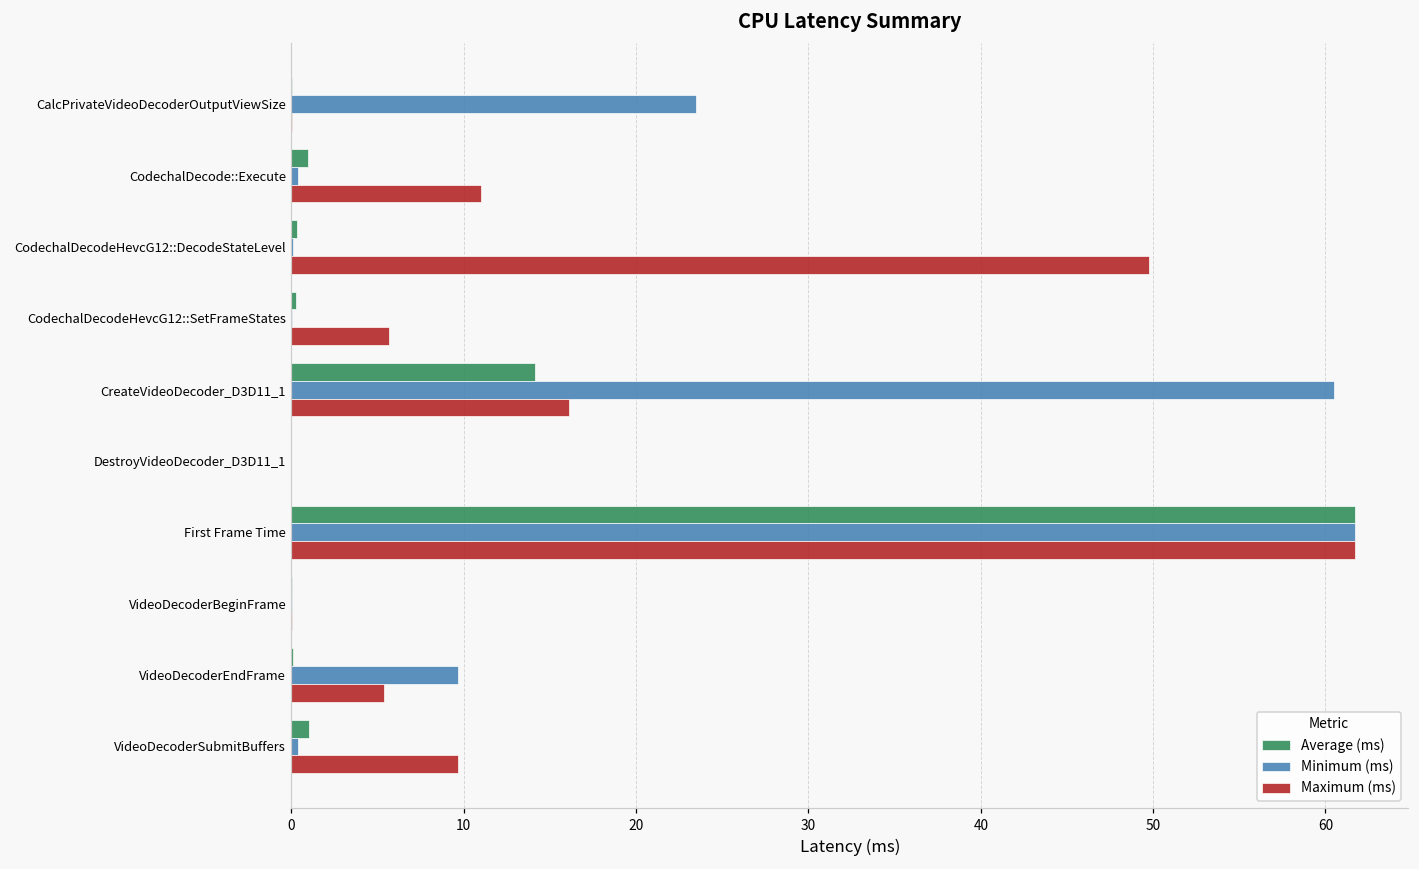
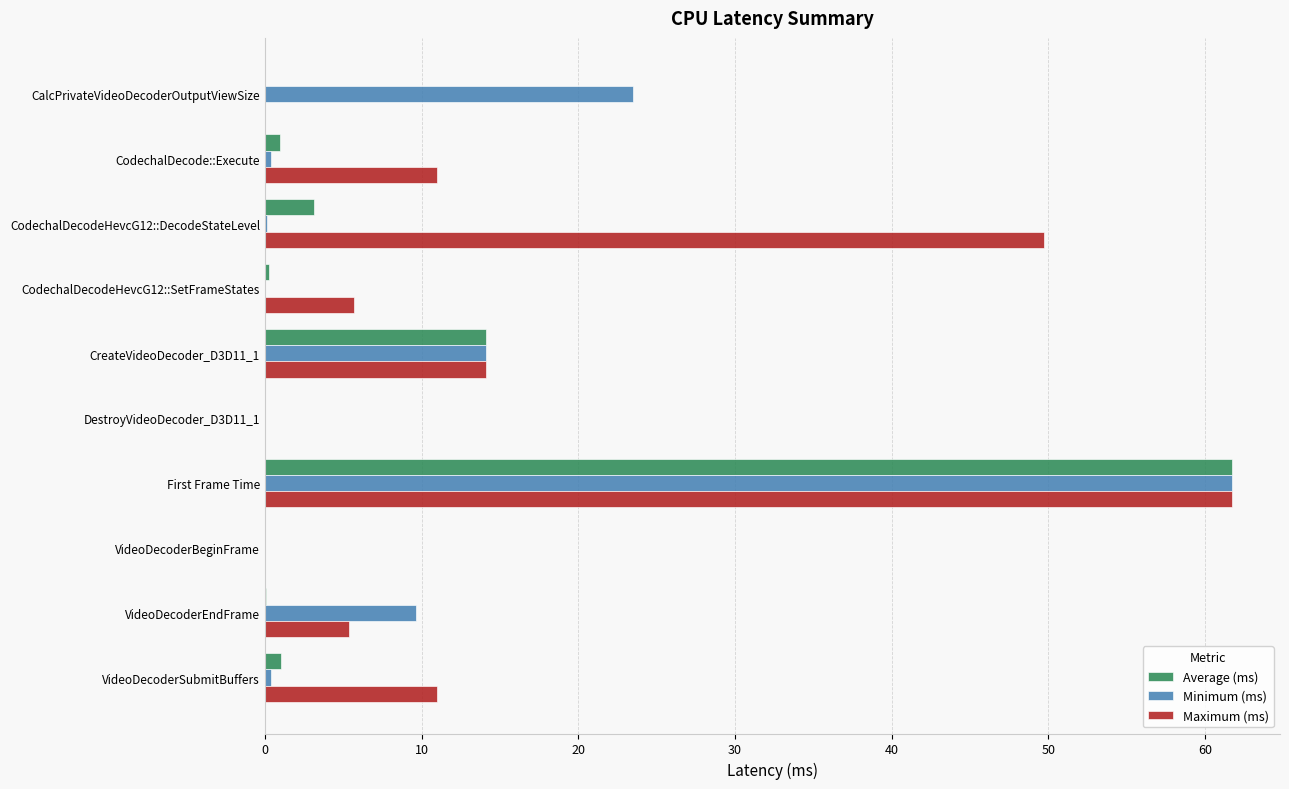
Average (ms), CodechalDecodeHevcG12::DecodeStateLevel: 0.3 -> 3.1
Minimum (ms), CreateVideoDecoder_D3D11_1: 60.5 -> 14.1
Maximum (ms), CreateVideoDecoder_D3D11_1: 16.1 -> 14.1
Maximum (ms), VideoDecoderSubmitBuffers: 9.6 -> 11.0
